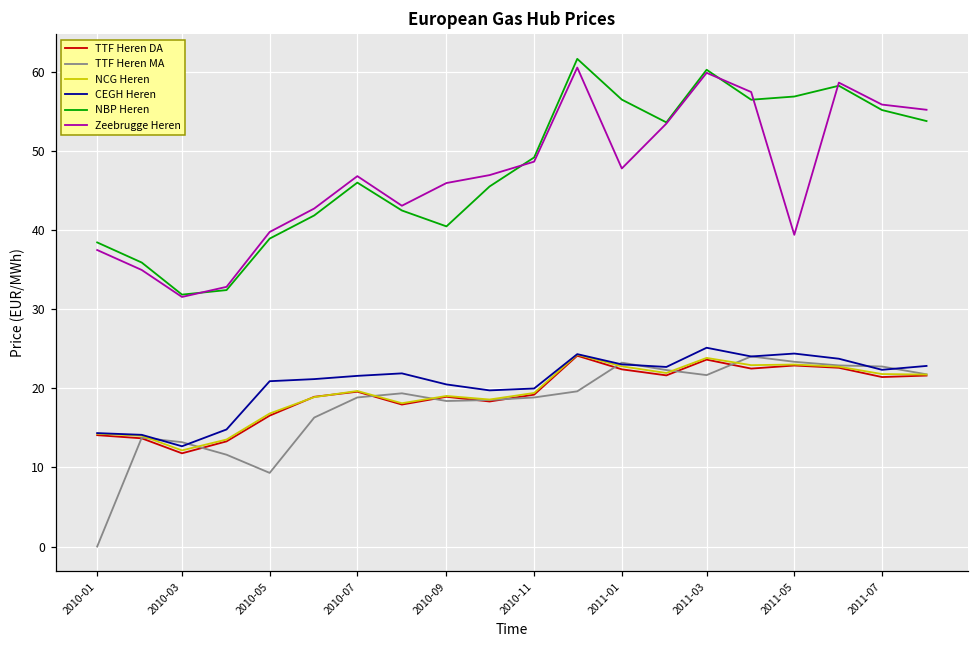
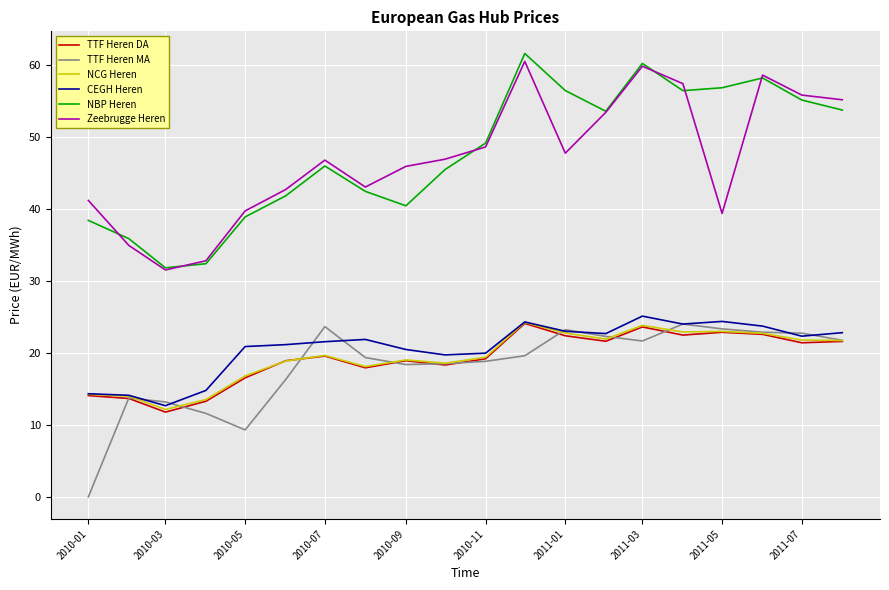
Zeebrugge Heren, 2010-01: 37 -> 41
TTF Heren MA, 2010-07: 19 -> 24
